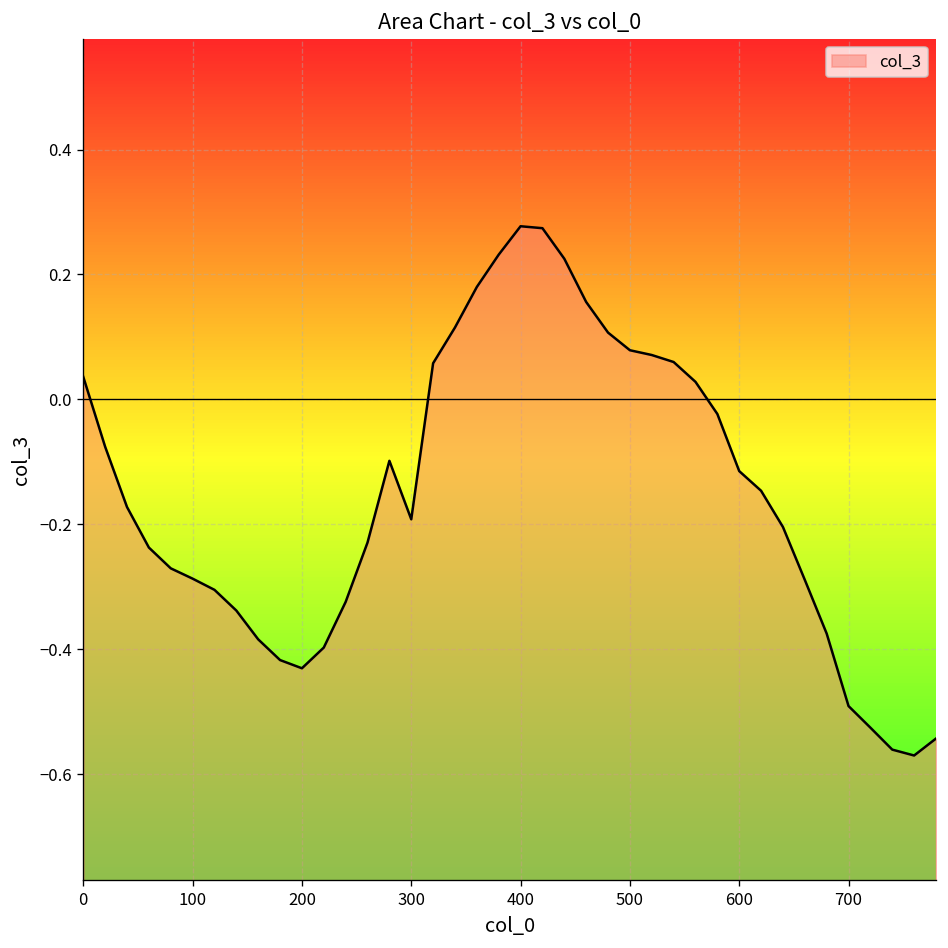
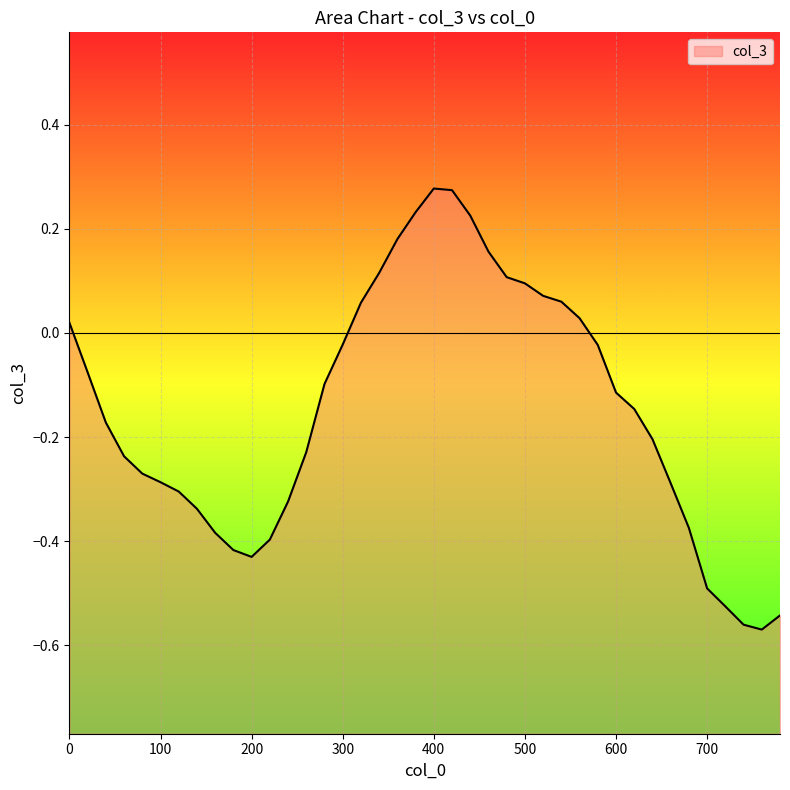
0: 0.04 -> 0.02
300: -0.19 -> -0.02
500: 0.08 -> 0.10
